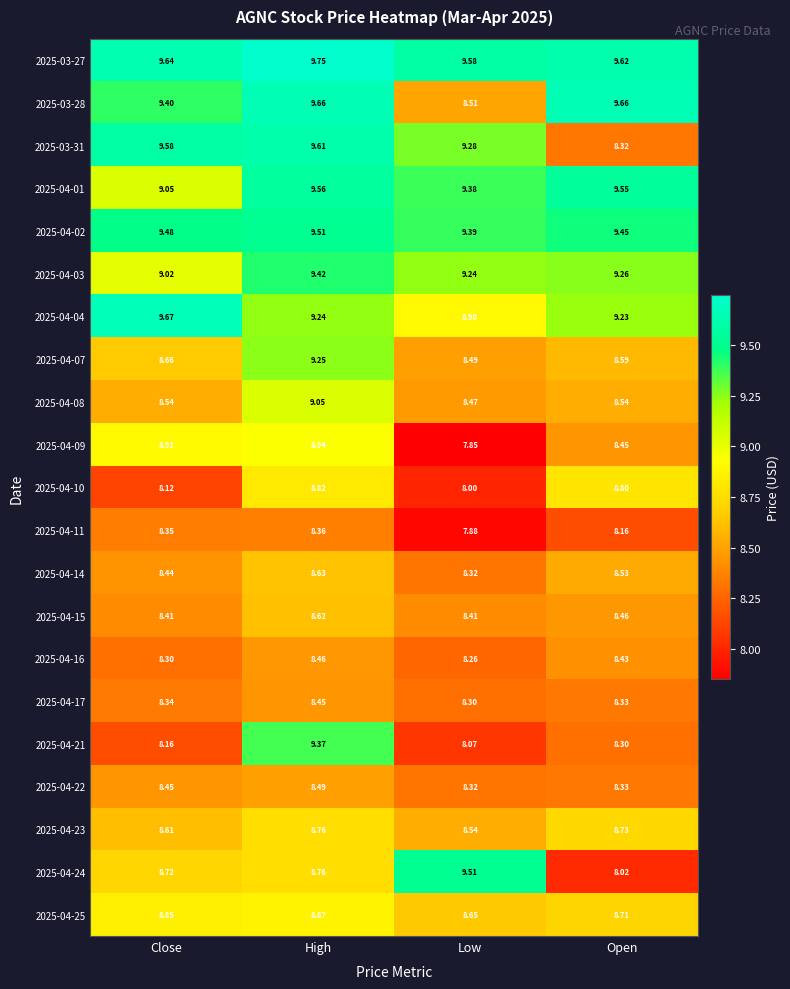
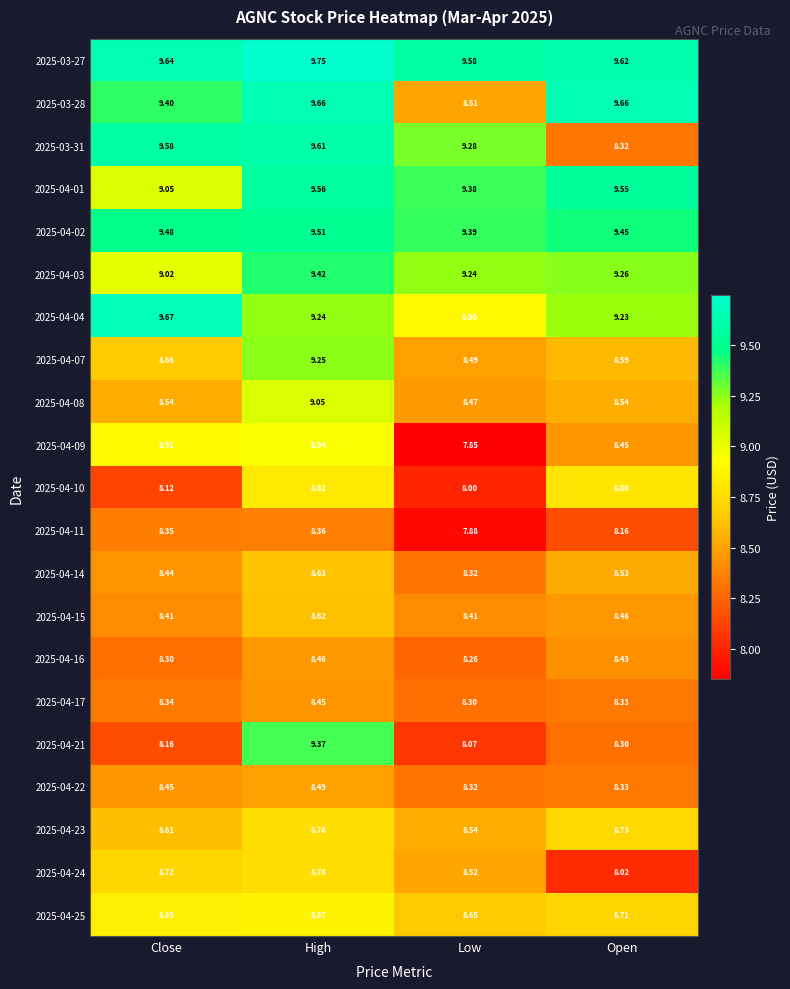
2025-04-24, Low: 9.51 -> 8.52
